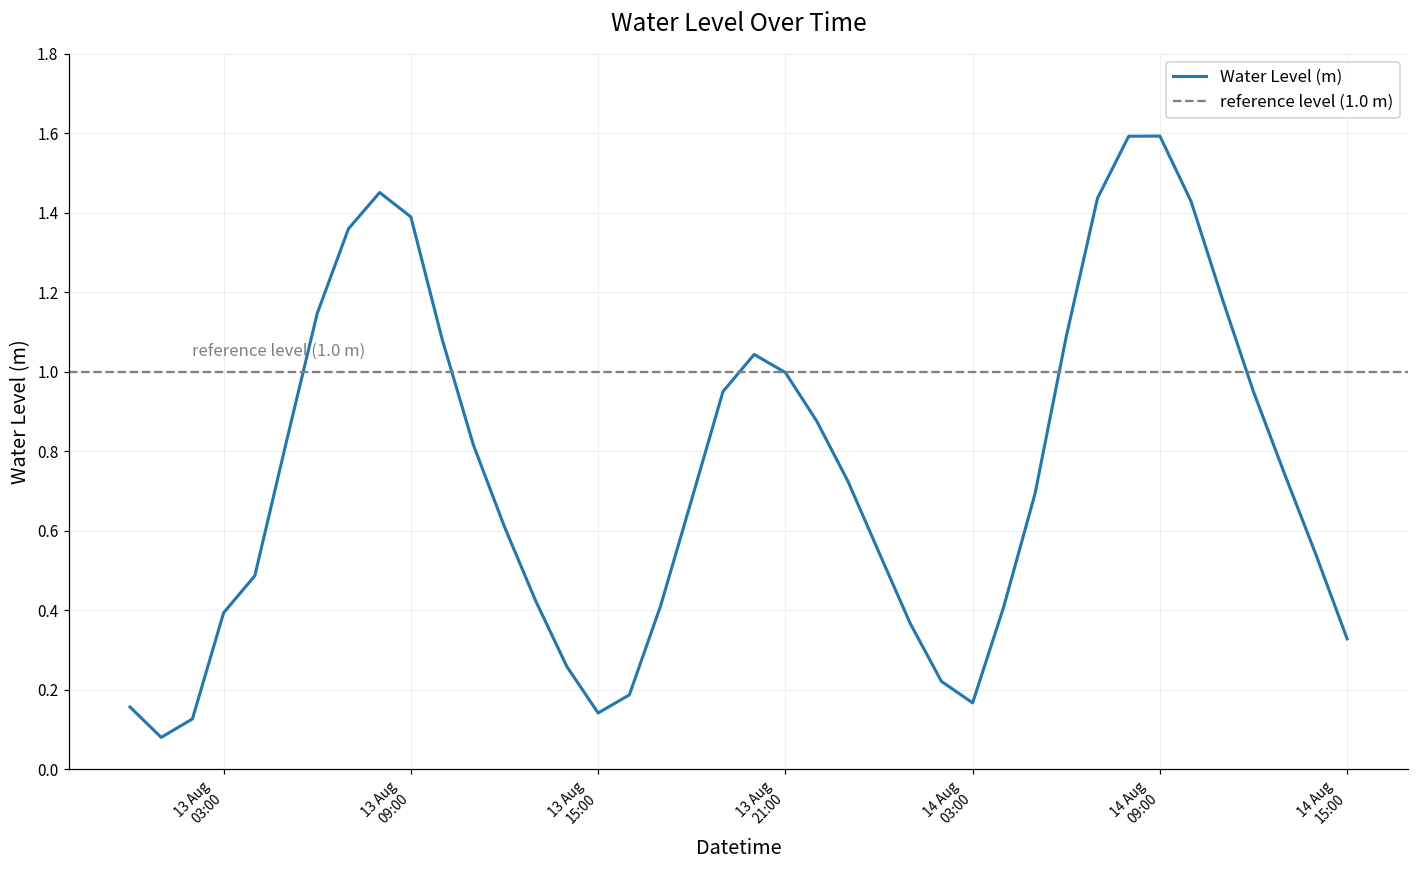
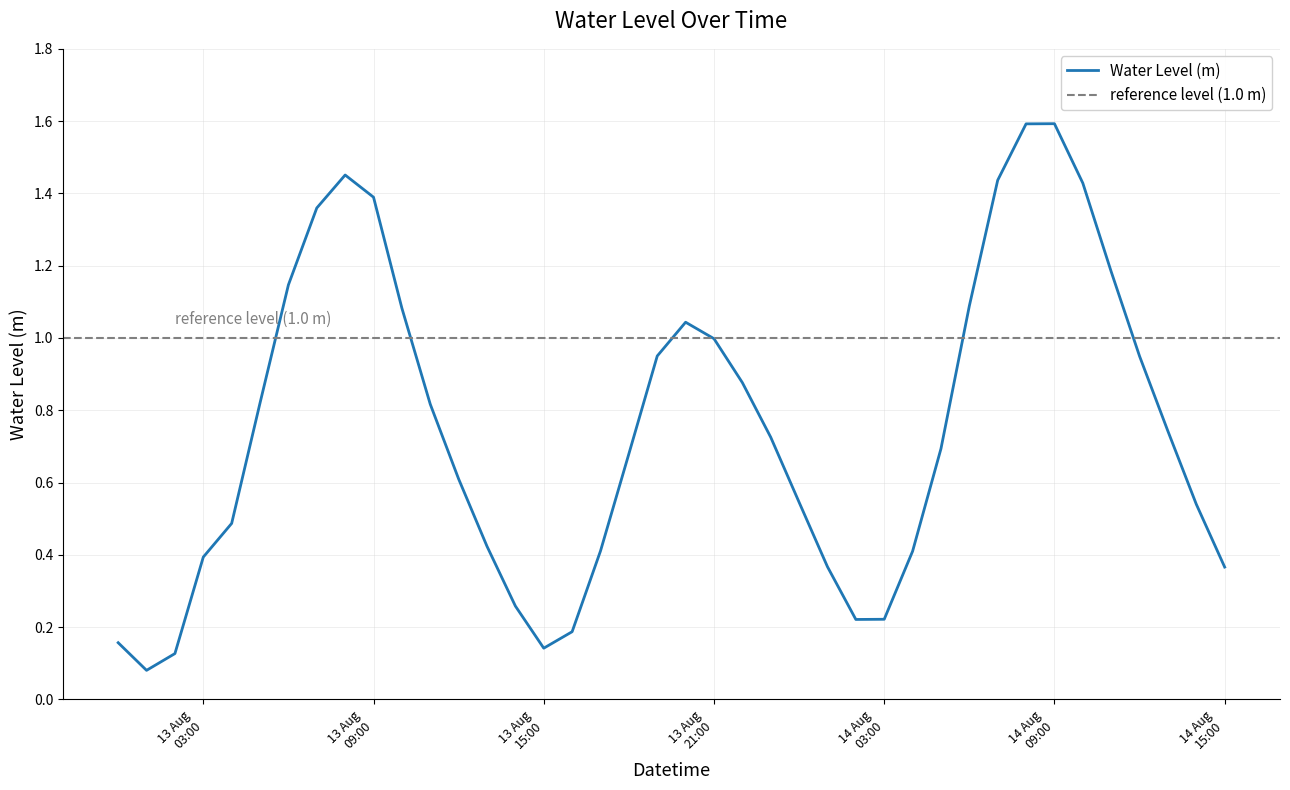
14 Aug 03:00: 0.17 -> 0.22
14 Aug 15:00: 0.33 -> 0.37
